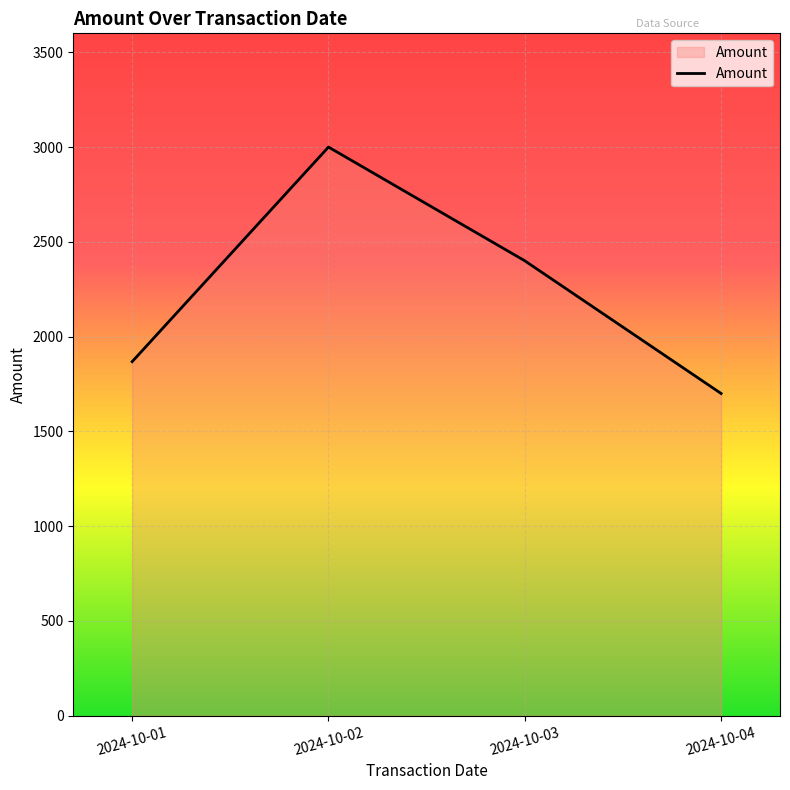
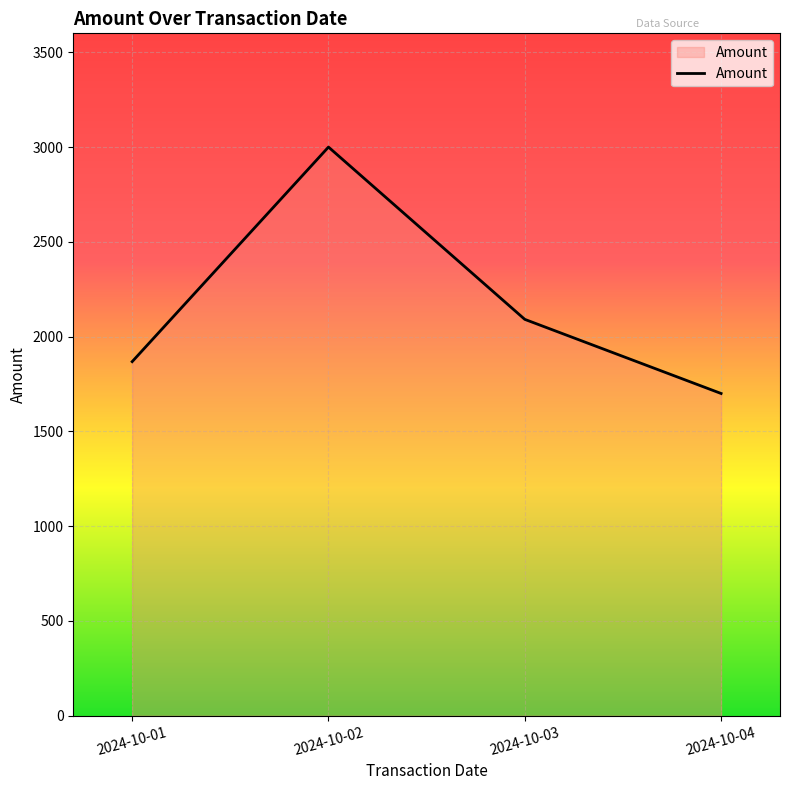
2024-10-03: 2400 -> 2090
